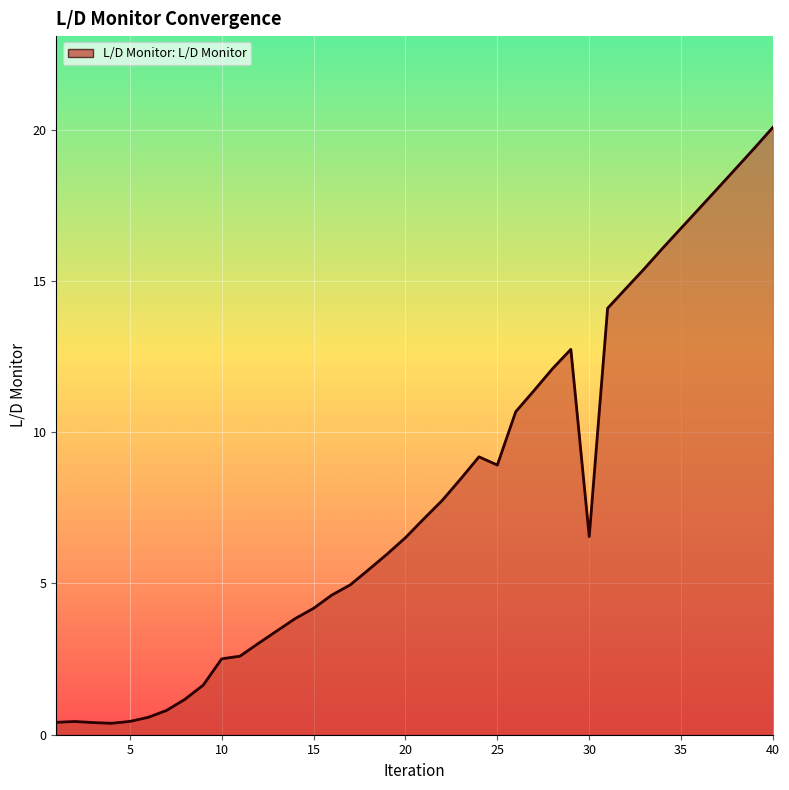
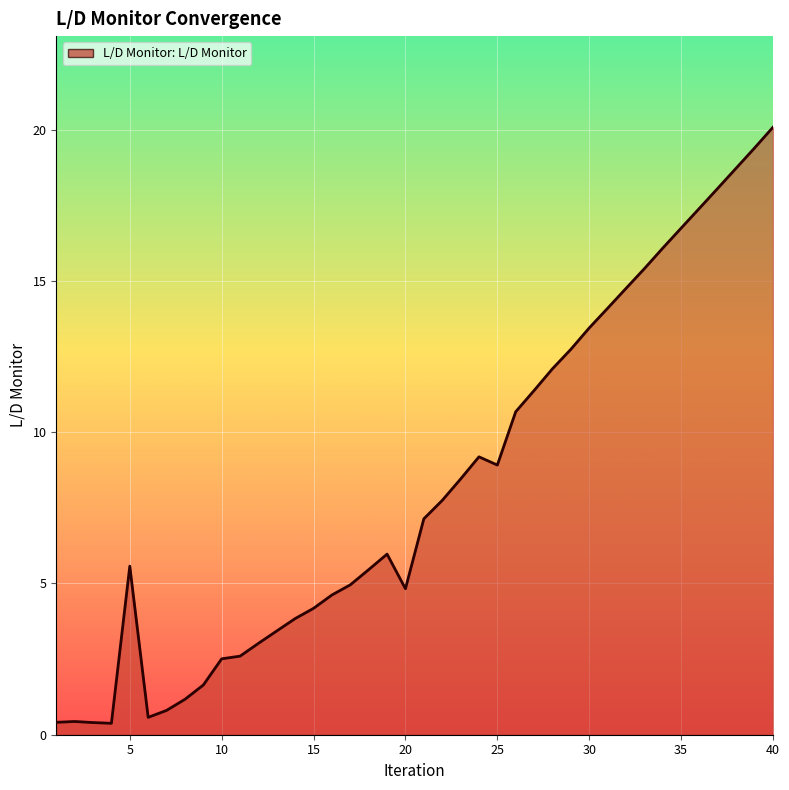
5: 0.4 -> 5.6
20: 6.5 -> 4.8
30: 6.5 -> 13.4
